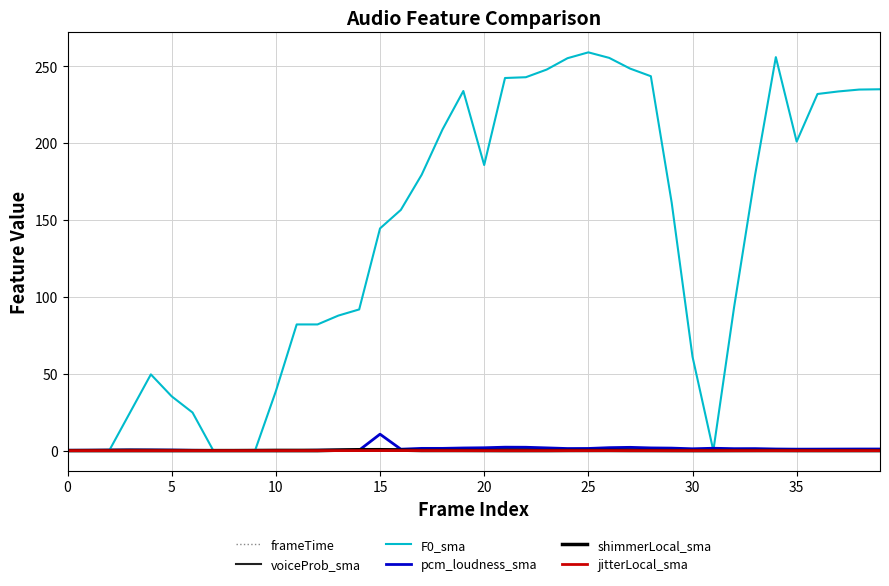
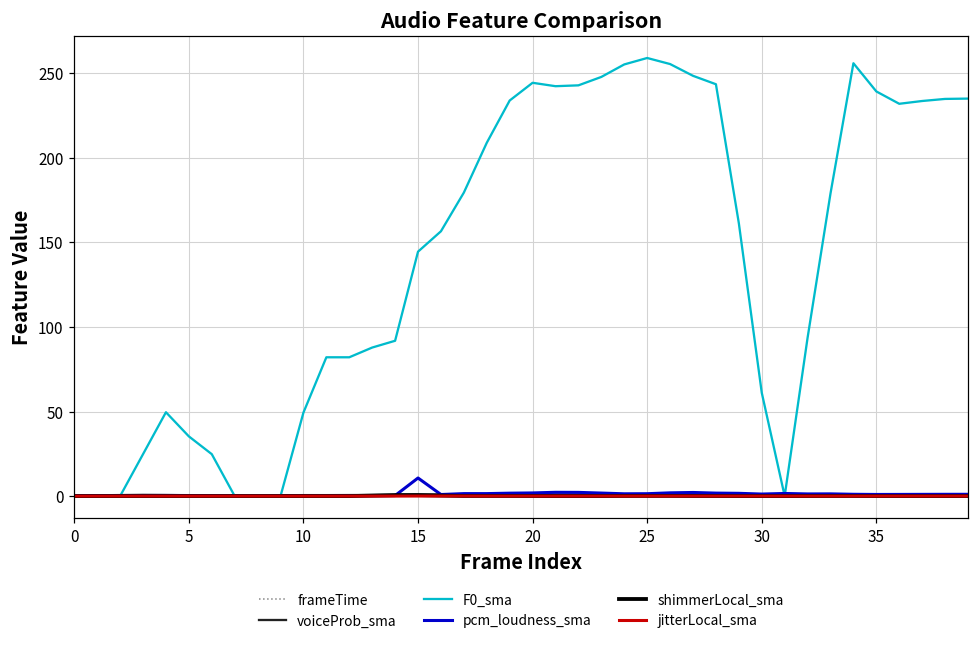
F0_sma, 10: 39 -> 49
F0_sma, 20: 186 -> 244
F0_sma, 35: 201 -> 239
